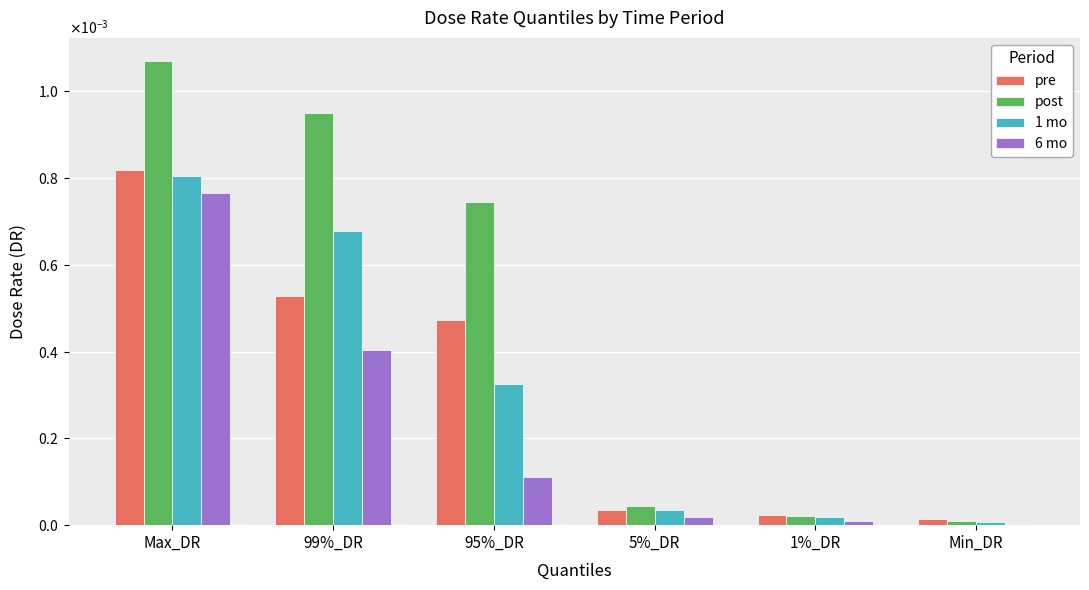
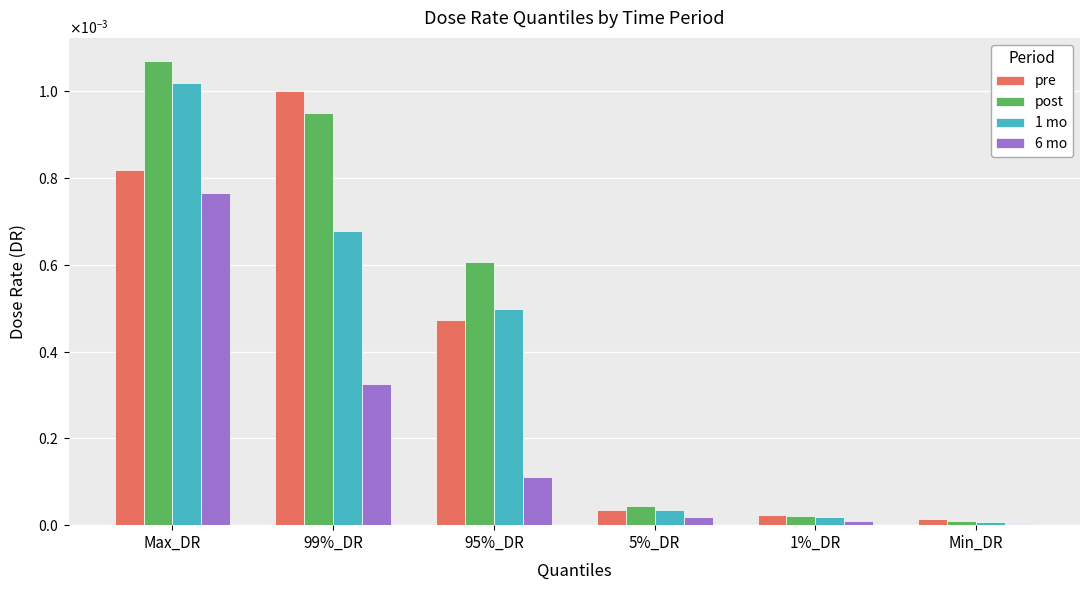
1 mo, Max_DR: 0.00081 -> 0.00102
pre, 99%_DR: 0.00053 -> 0.00100
6 mo, 99%_DR: 0.00040 -> 0.00033
post, 95%_DR: 0.00075 -> 0.00061
1 mo, 95%_DR: 0.00033 -> 0.00050
